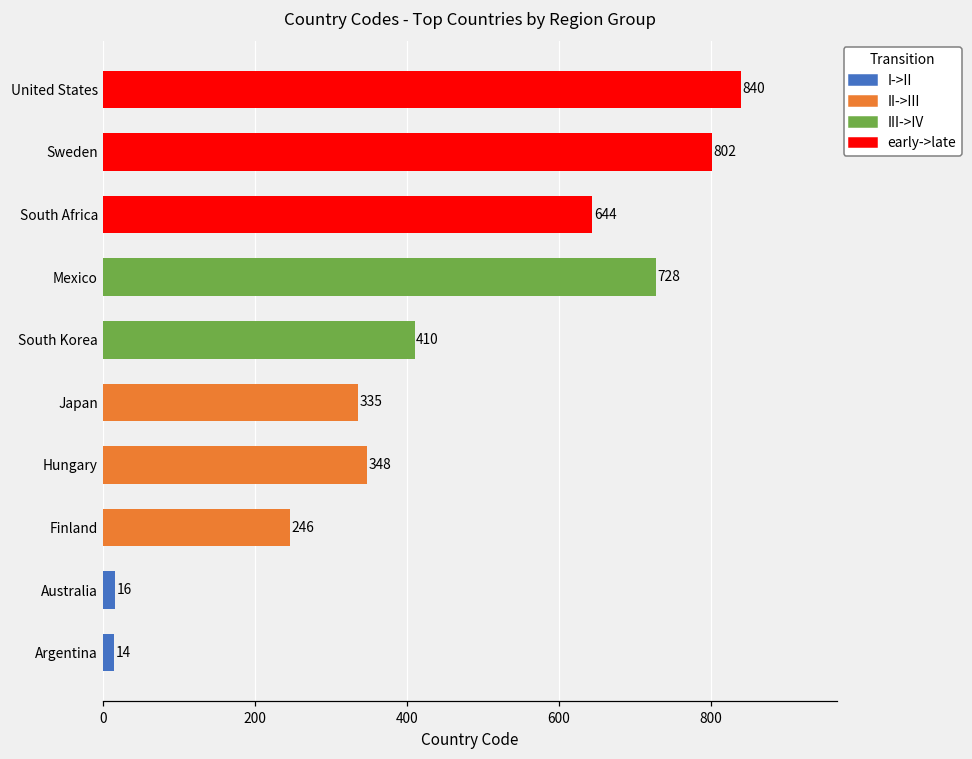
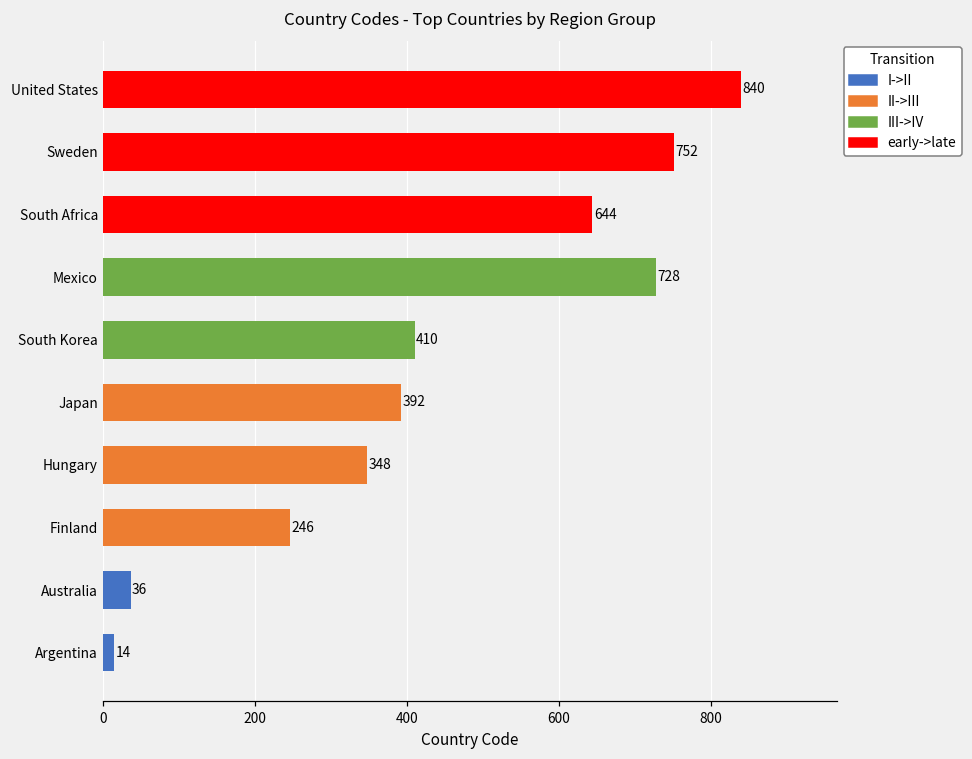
Sweden: 802 -> 752
Japan: 335 -> 392
Australia: 16 -> 36
